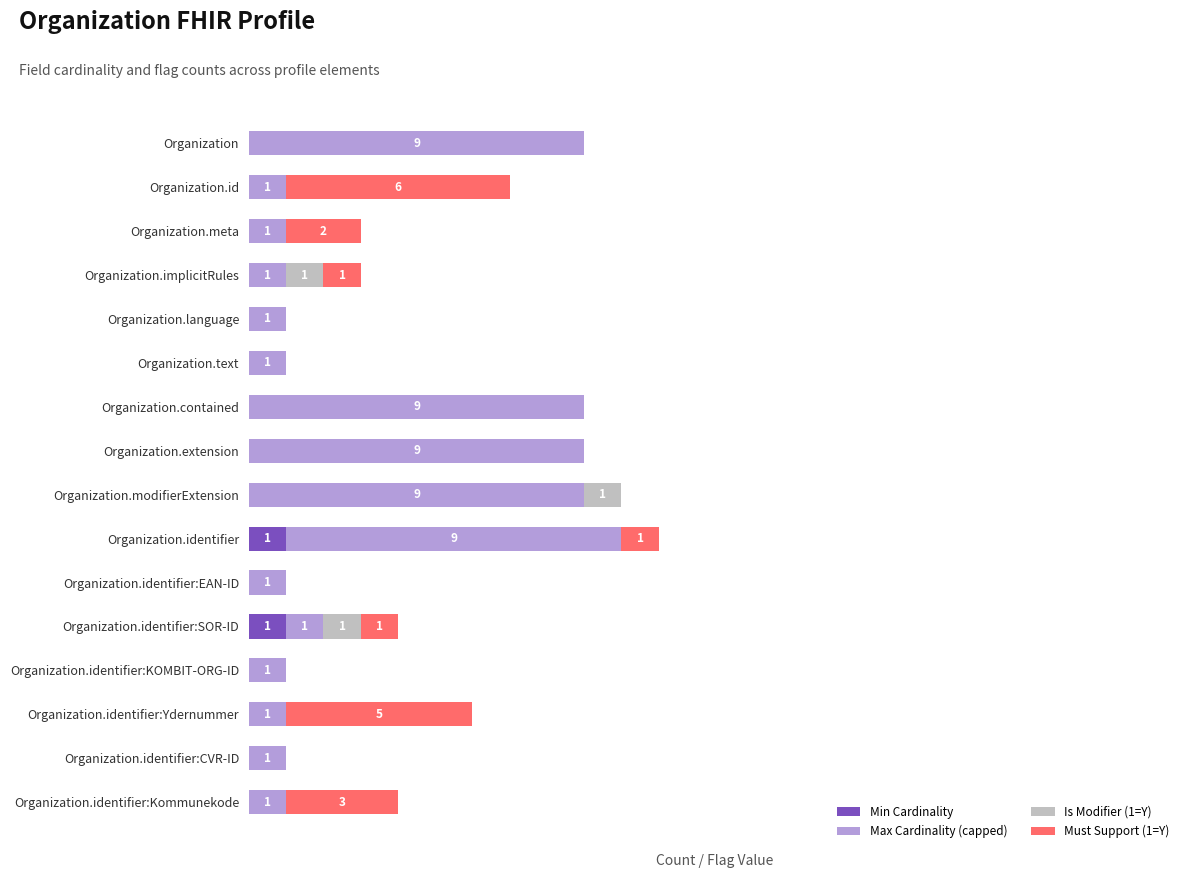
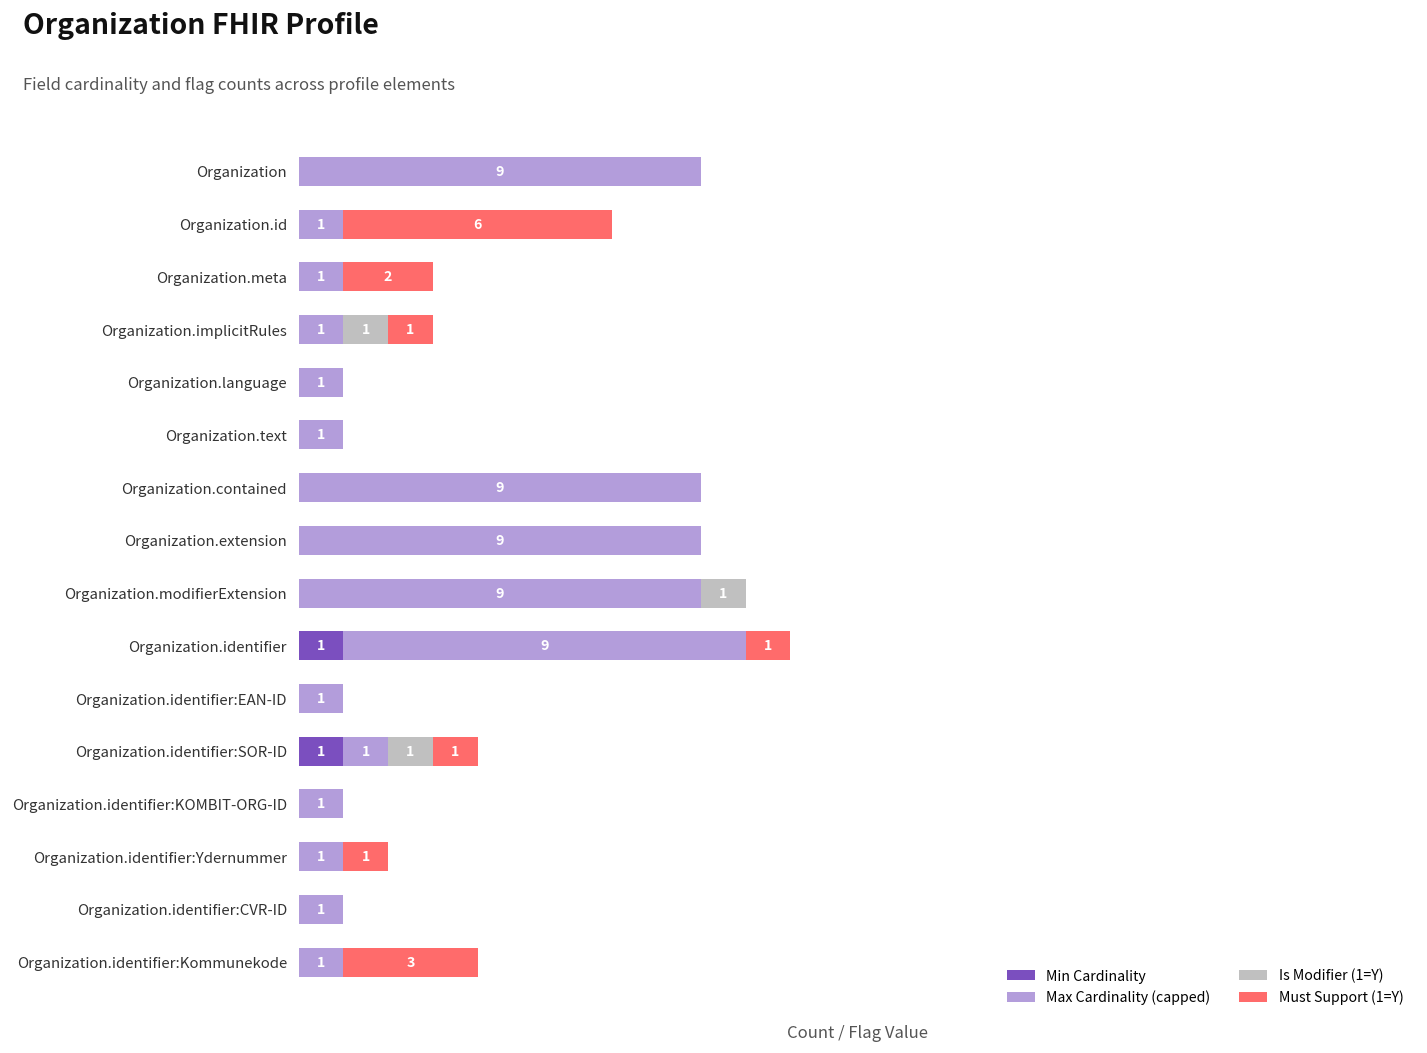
Must Support (1=Y), Organization.identifier:Ydernummer: 5 -> 1
